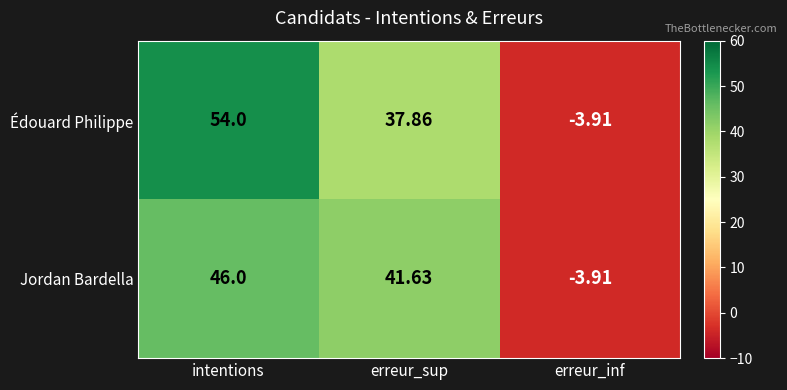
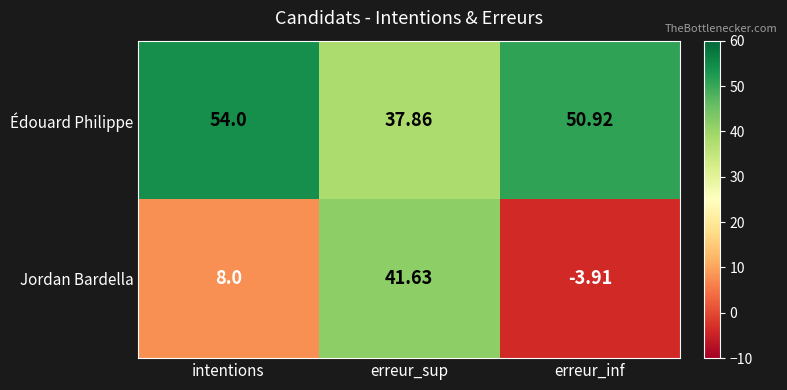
Édouard Philippe, erreur_inf: -3.91 -> 50.92
Jordan Bardella, intentions: 46.0 -> 8.0
